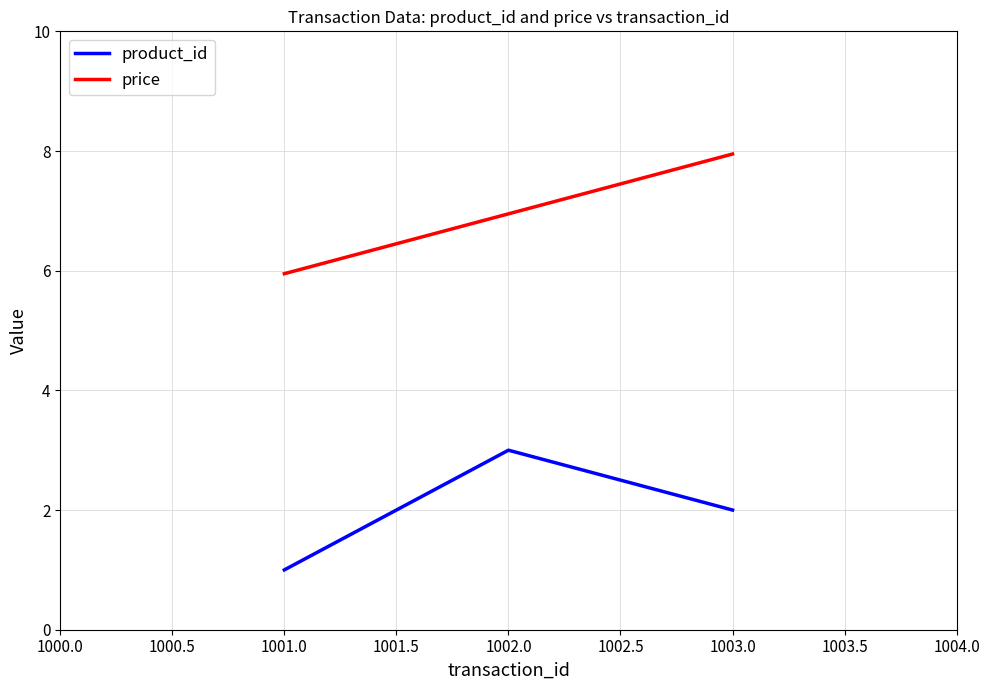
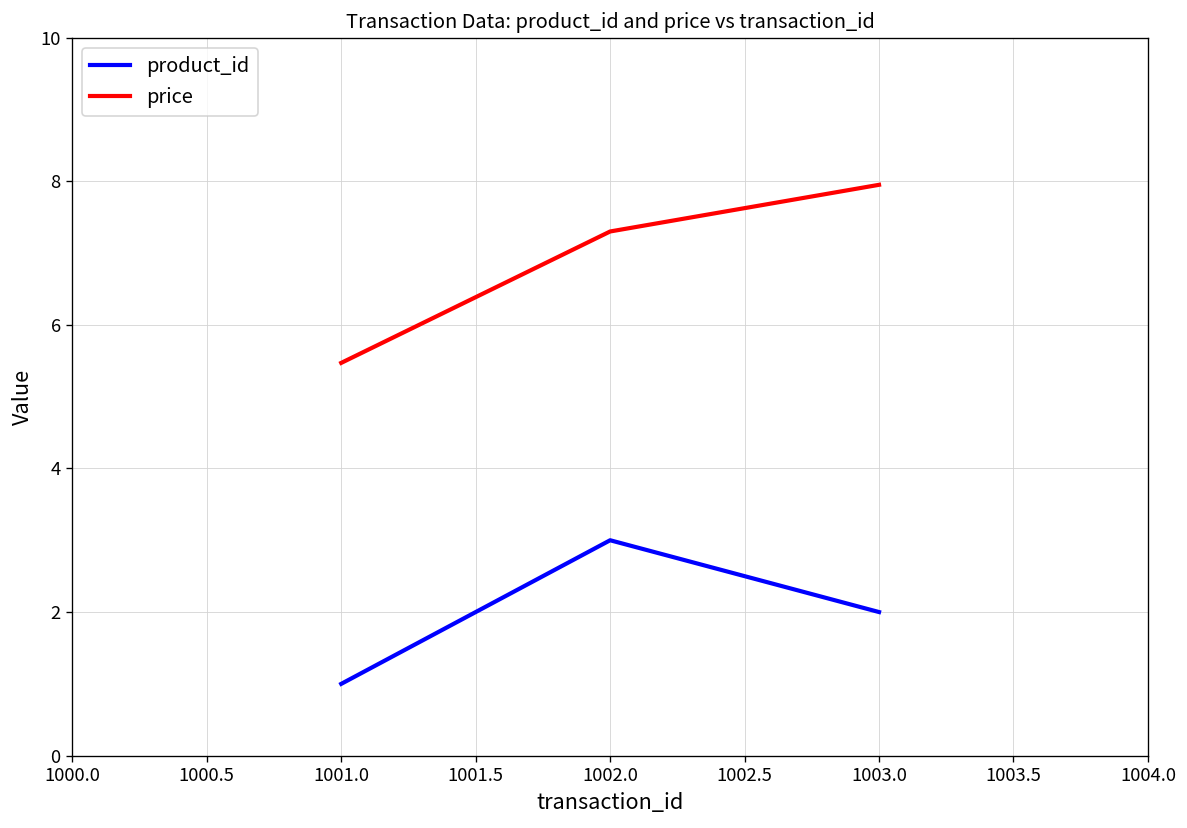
price, 1001.0: 6.0 -> 5.5
price, 1002.0: 7.0 -> 7.3
